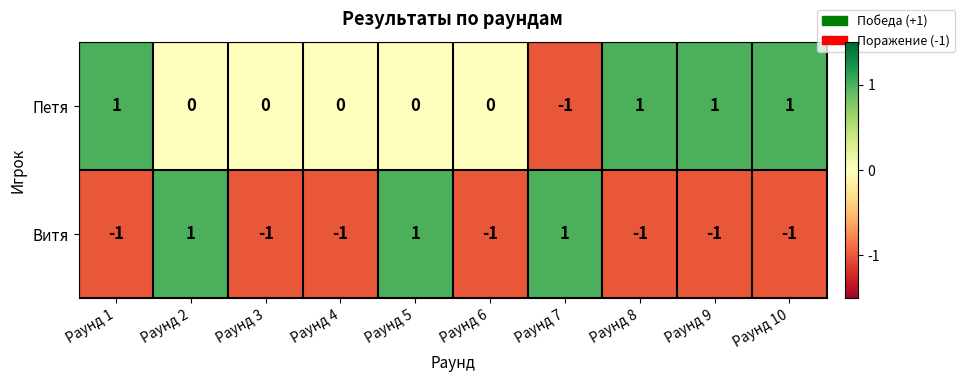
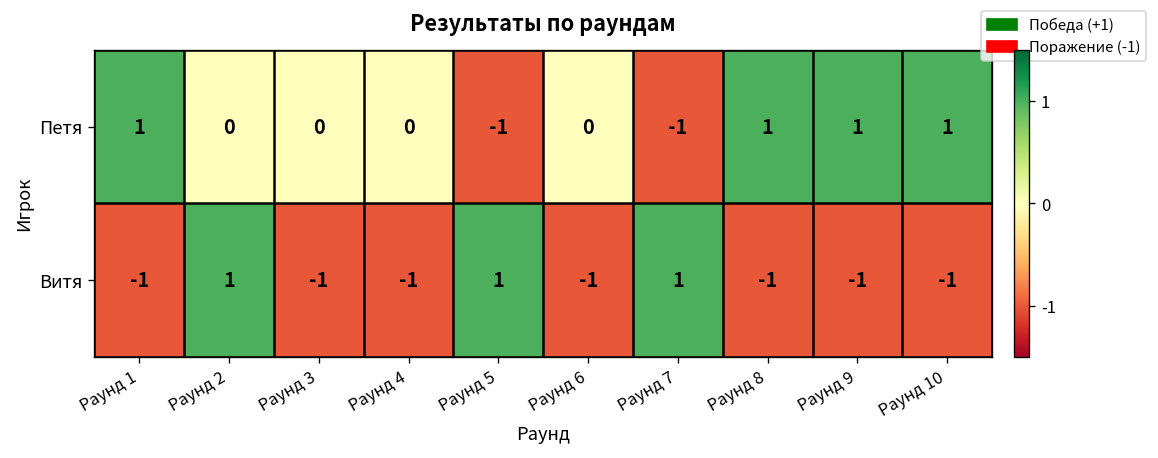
Петя, Раунд 5: 0 -> -1
